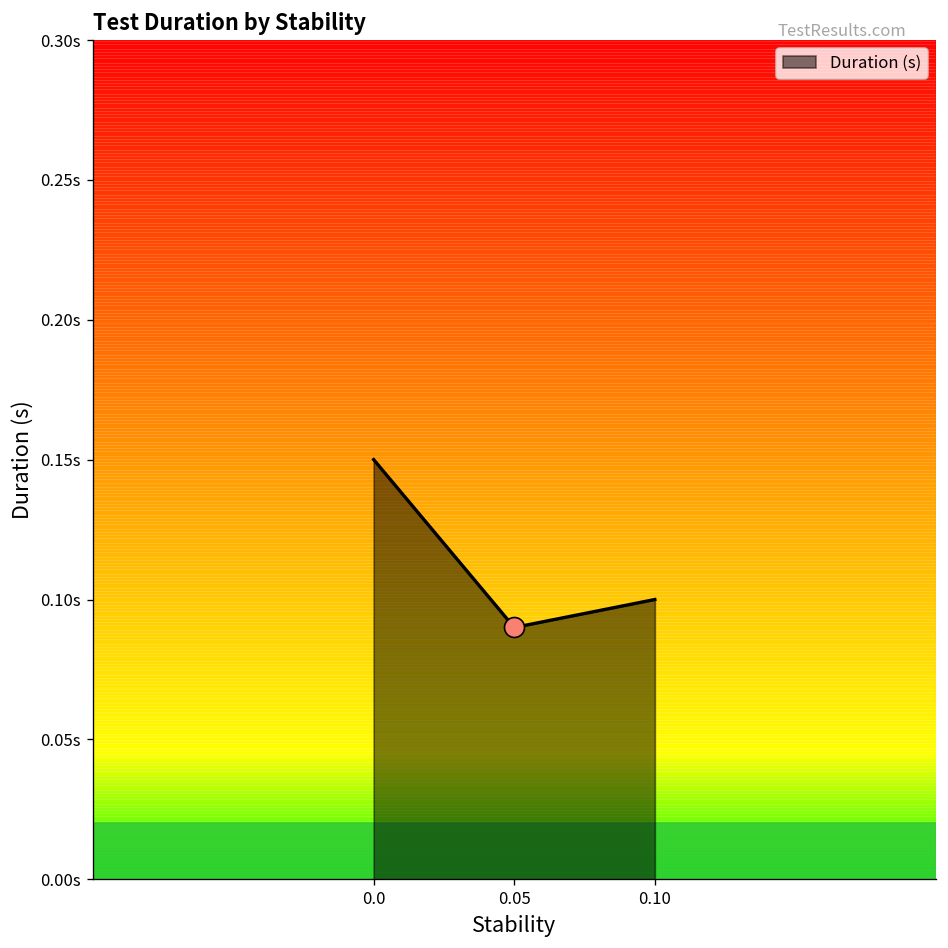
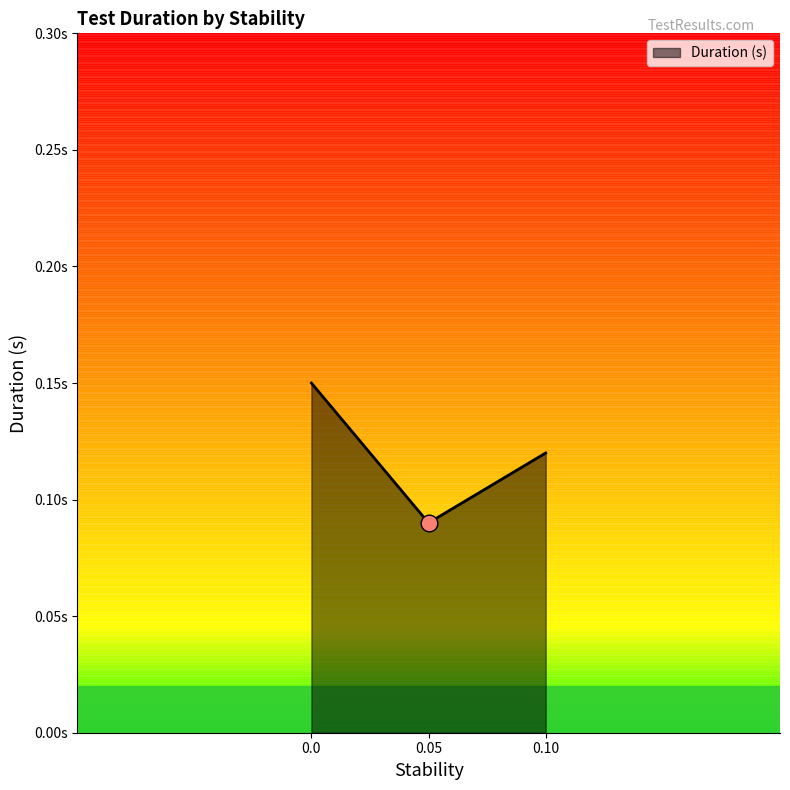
Duration (s), 0.10: 0.10s -> 0.12s
